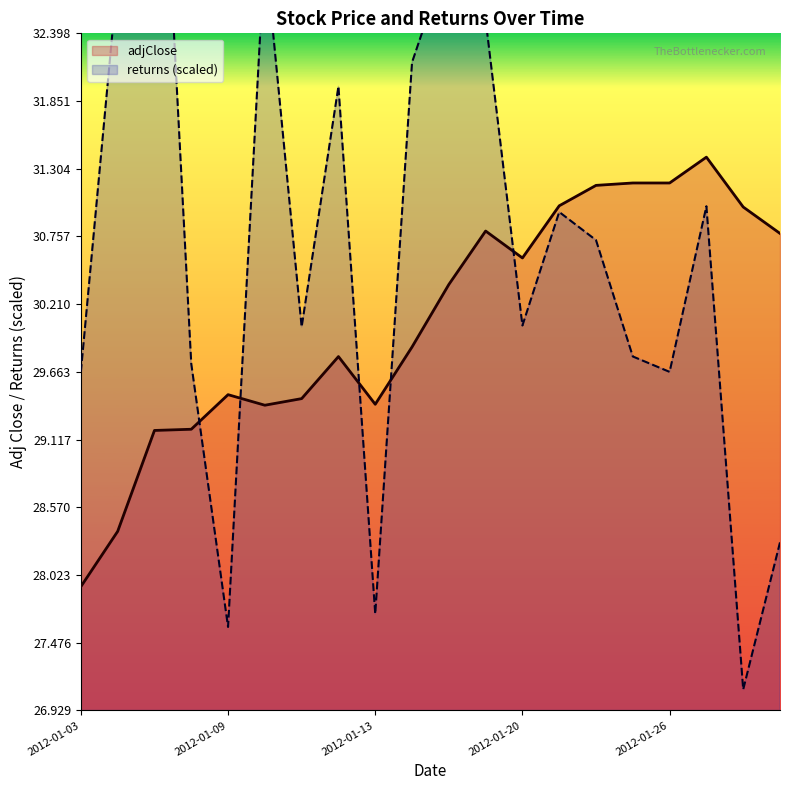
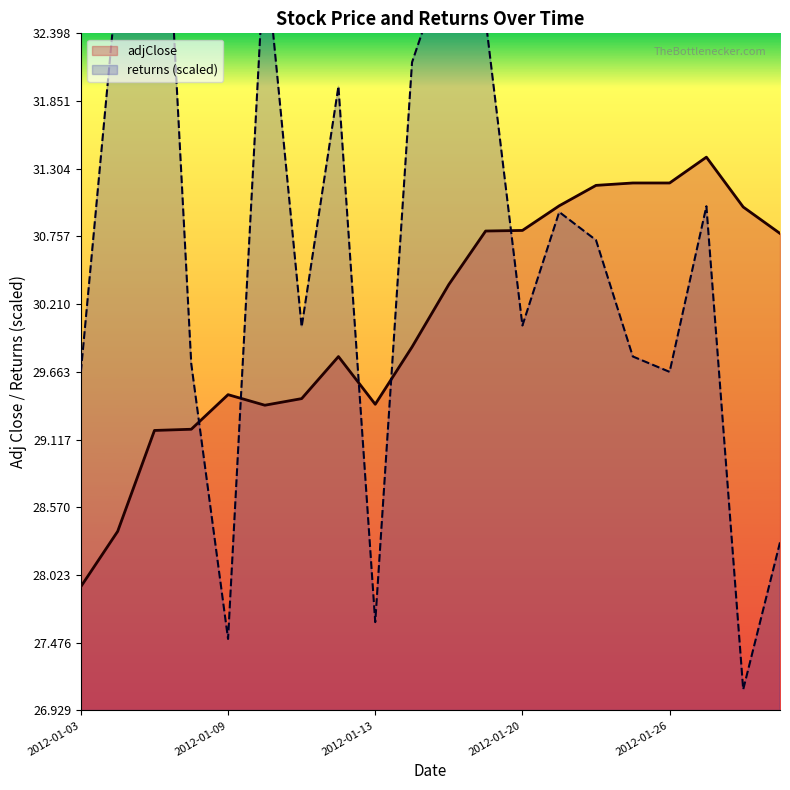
returns (scaled), 2012-01-09: 27.60 -> 27.51
returns (scaled), 2012-01-13: 27.71 -> 27.64
adjClose, 2012-01-20: 30.58 -> 30.81
